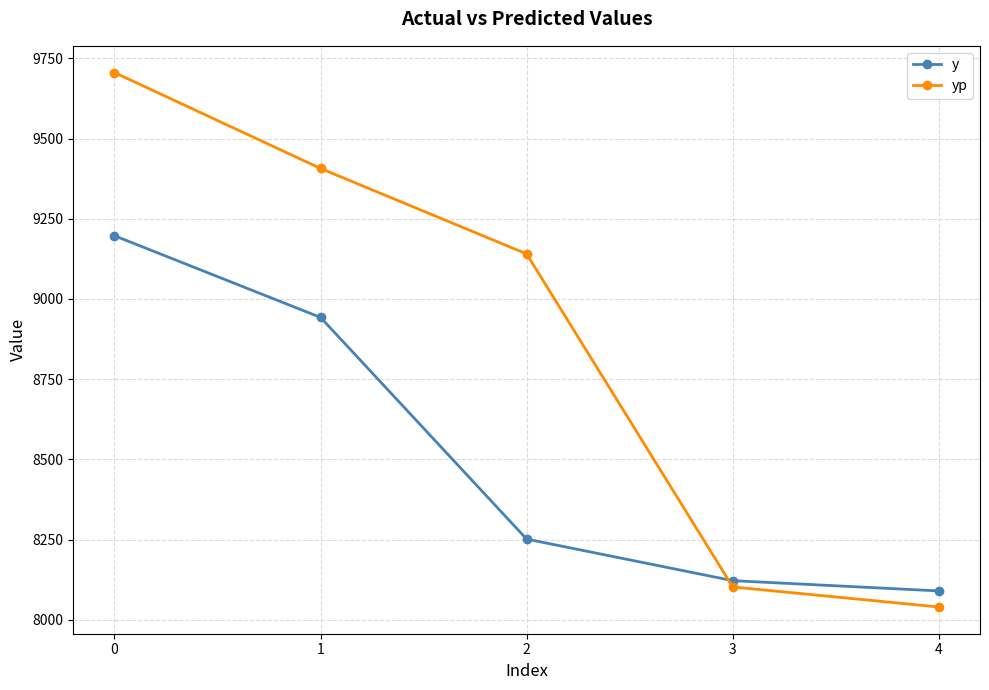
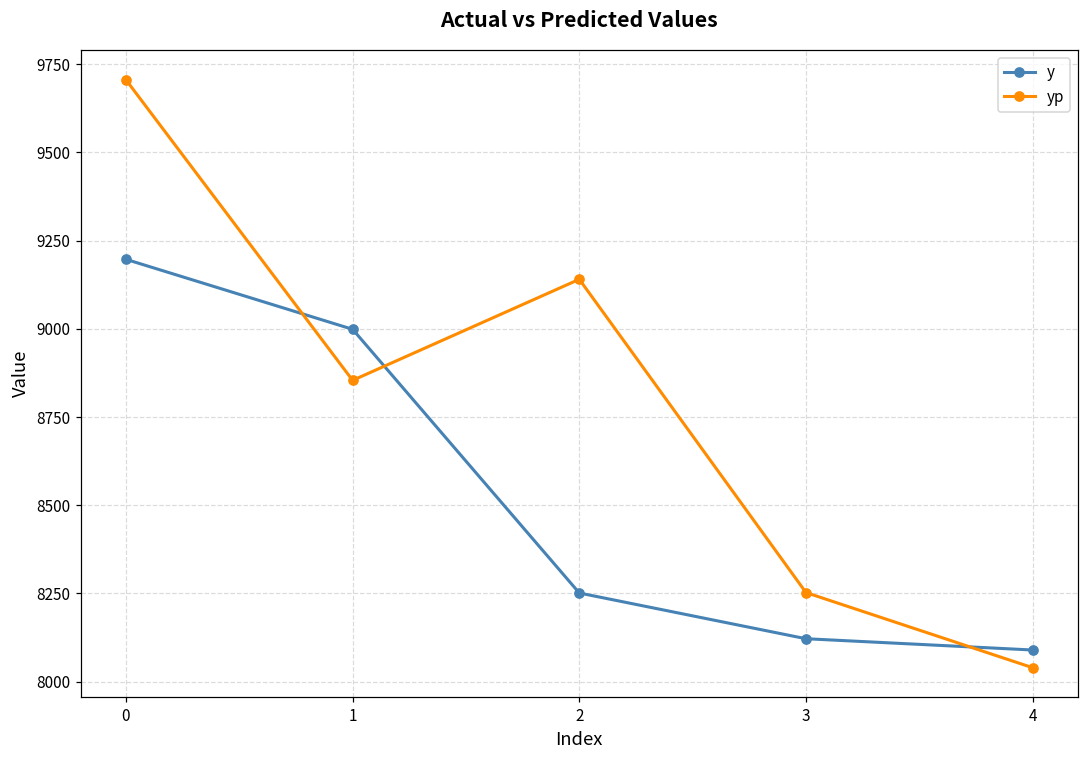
y, 1: 8940 -> 9000
yp, 1: 9410 -> 8850
yp, 3: 8100 -> 8250
